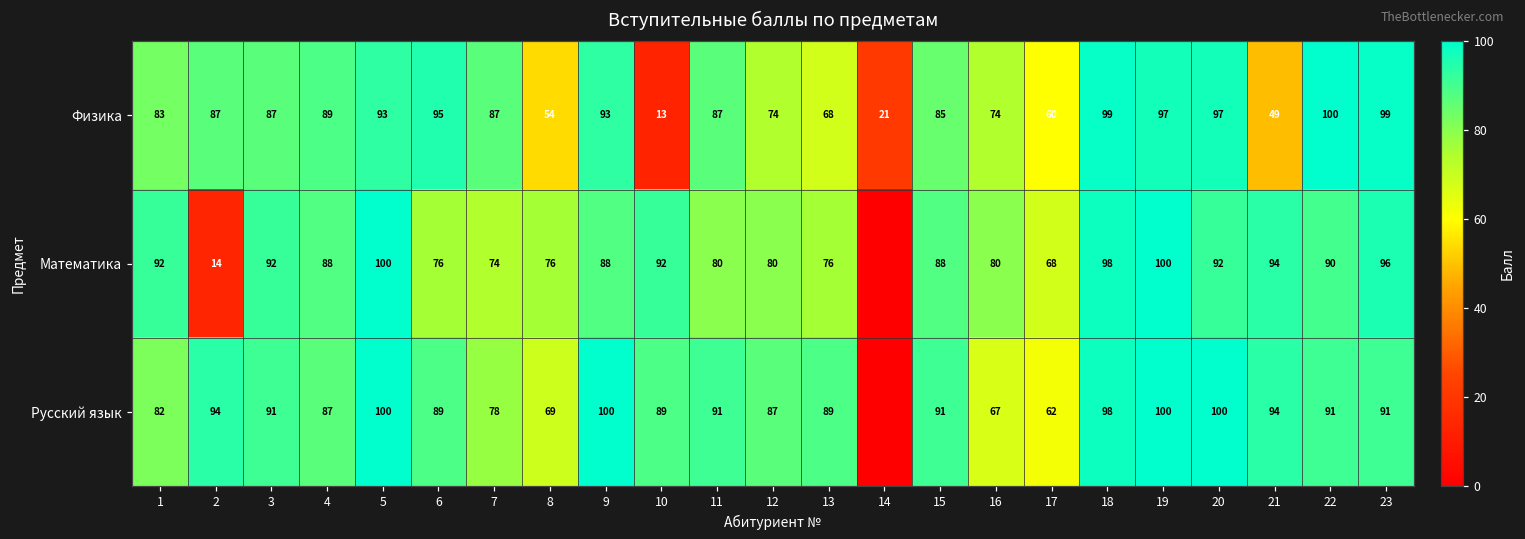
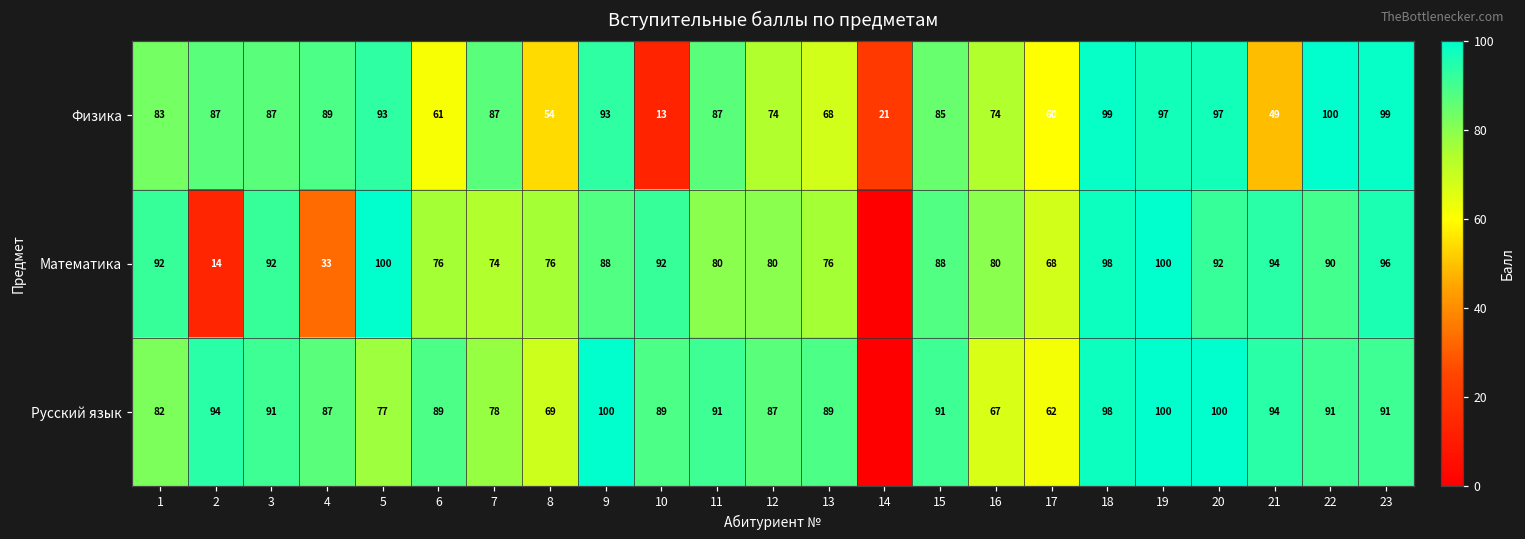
Физика, 6: 95 -> 61
Математика, 4: 88 -> 33
Русский язык, 5: 100 -> 77
